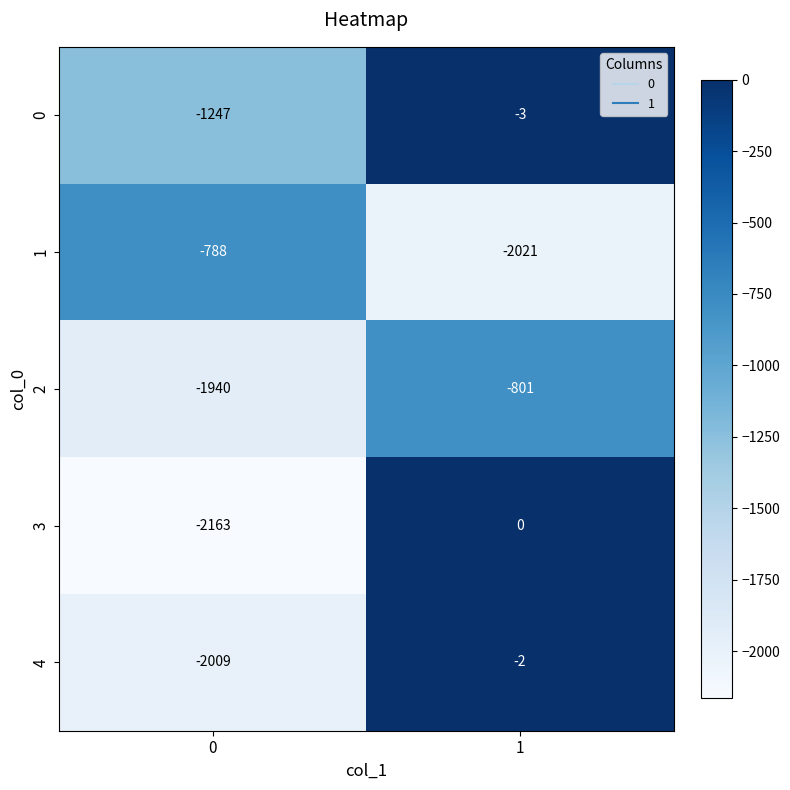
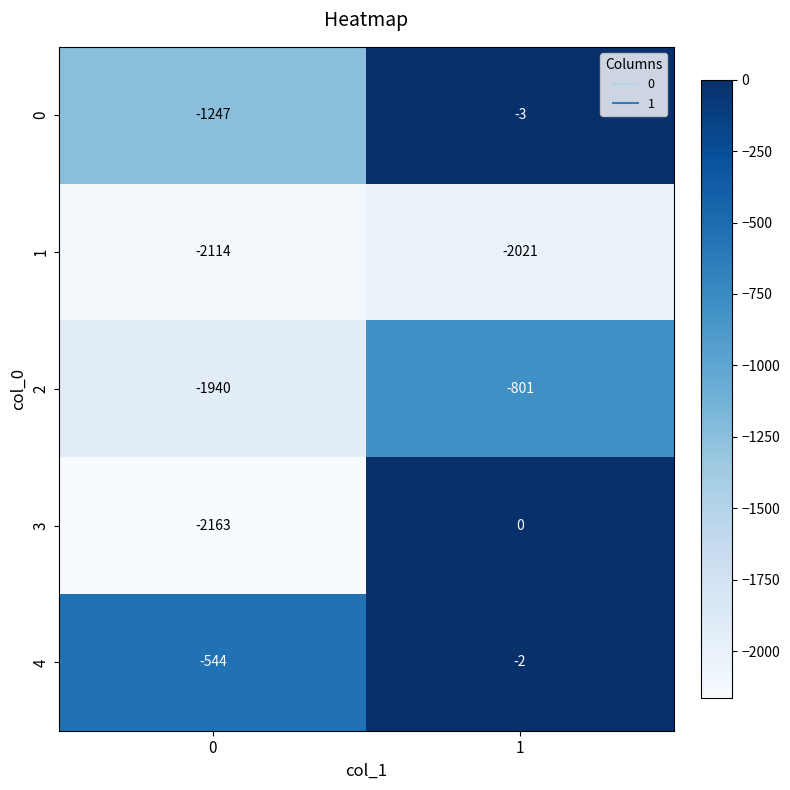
1, 0: -788 -> -2114
4, 0: -2009 -> -544
